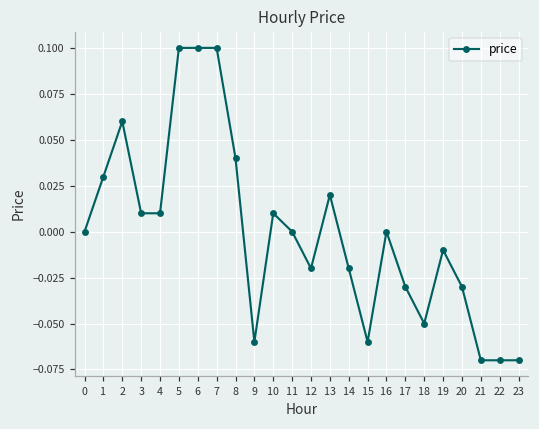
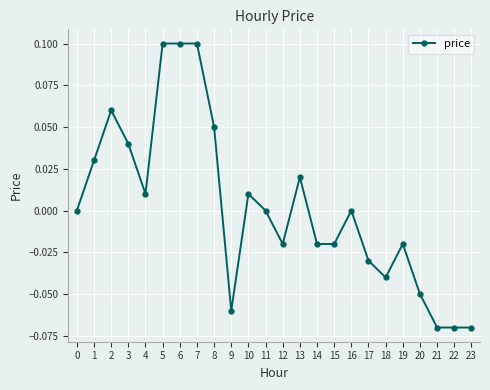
3: 0.01 -> 0.04
8: 0.04 -> 0.05
15: -0.06 -> -0.02
18: -0.05 -> -0.04
19: -0.01 -> -0.02
20: -0.03 -> -0.05
